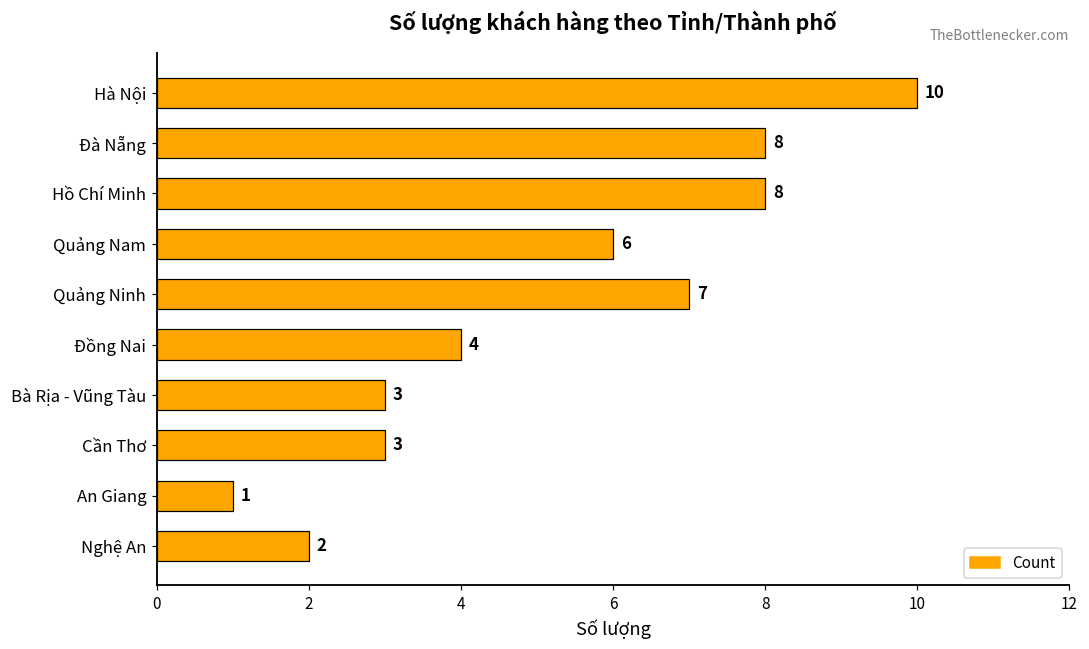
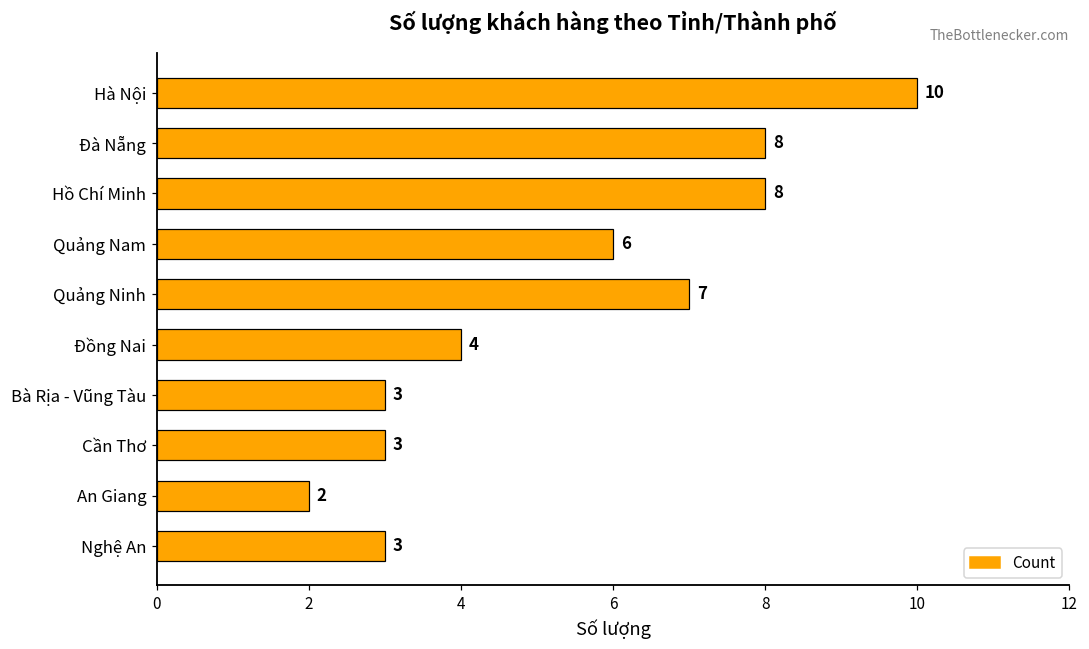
An Giang: 1 -> 2
Nghệ An: 2 -> 3
